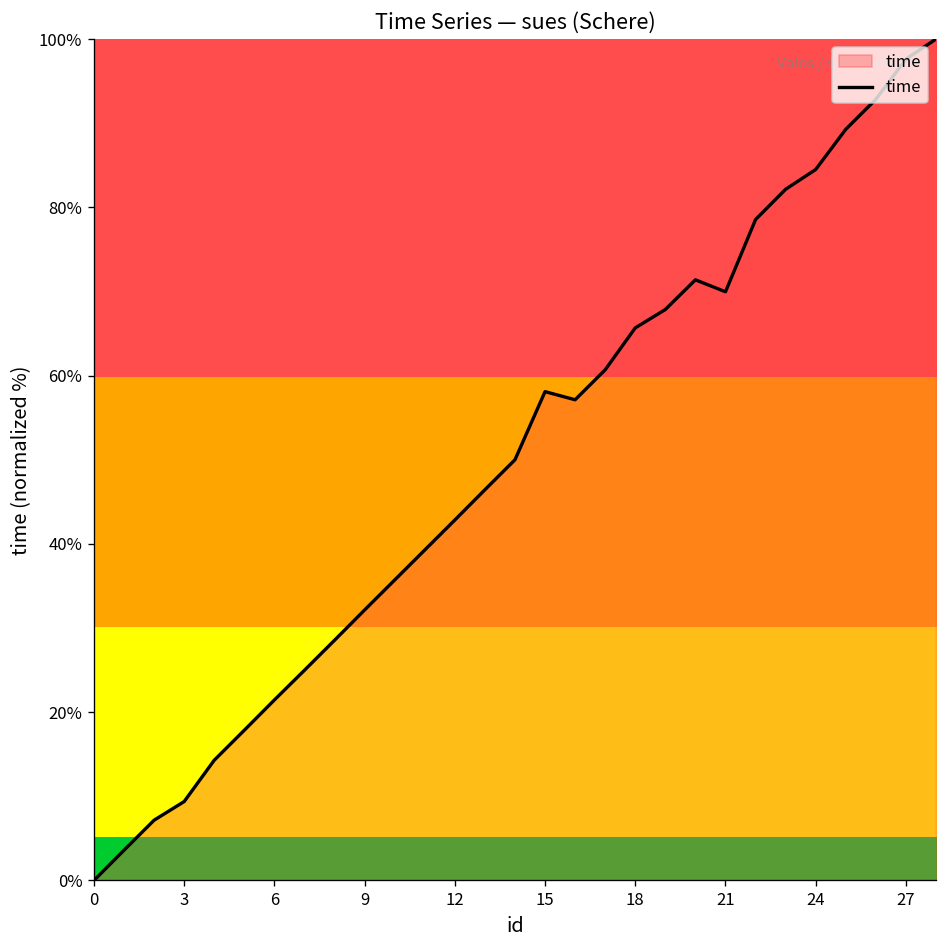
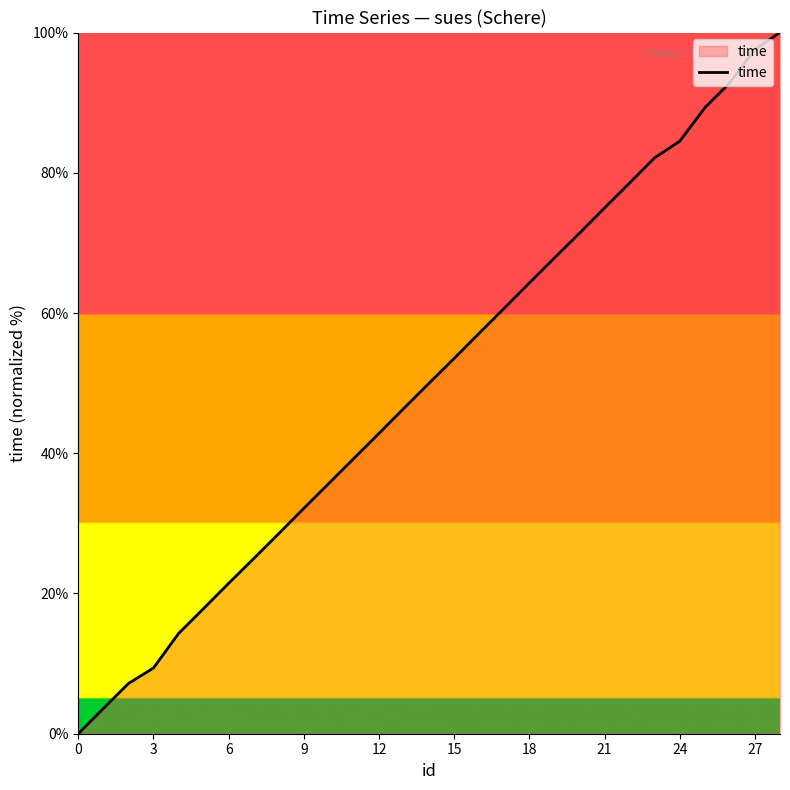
15: 58% -> 54%
18: 66% -> 64%
21: 70% -> 75%
